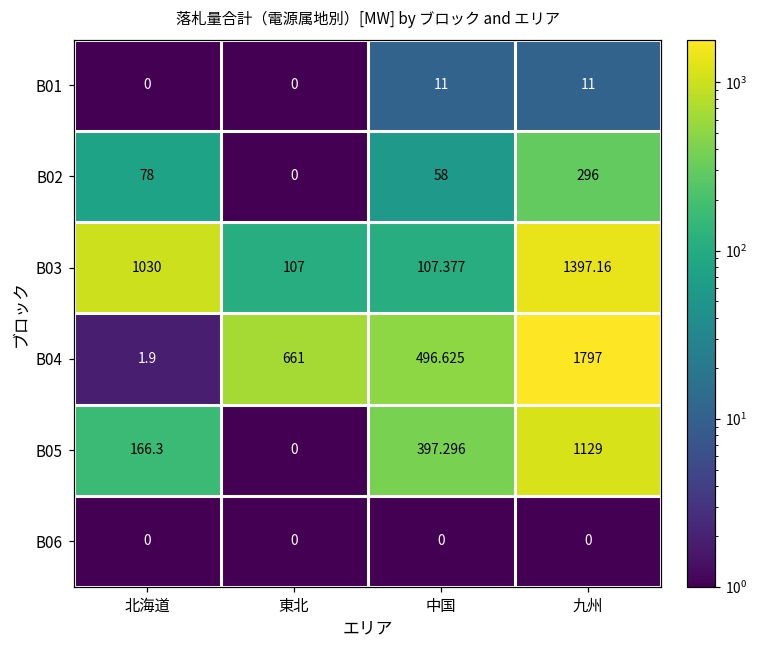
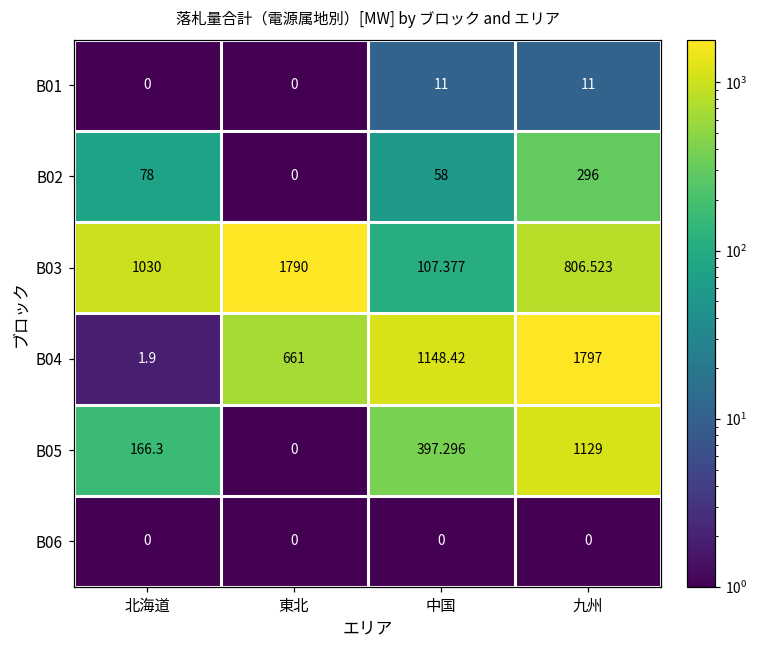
B03, 東北: 107 -> 1790
B03, 九州: 1397.16 -> 806.523
B04, 中国: 496.625 -> 1148.42
